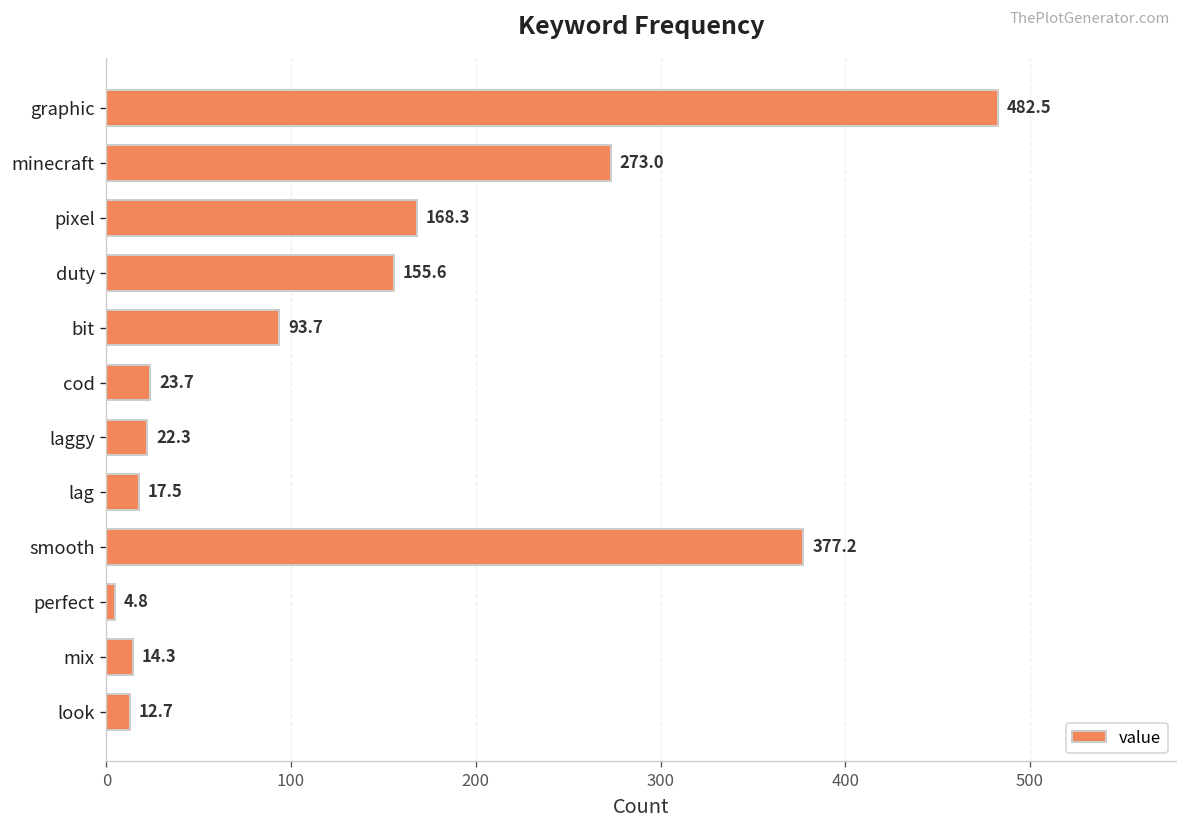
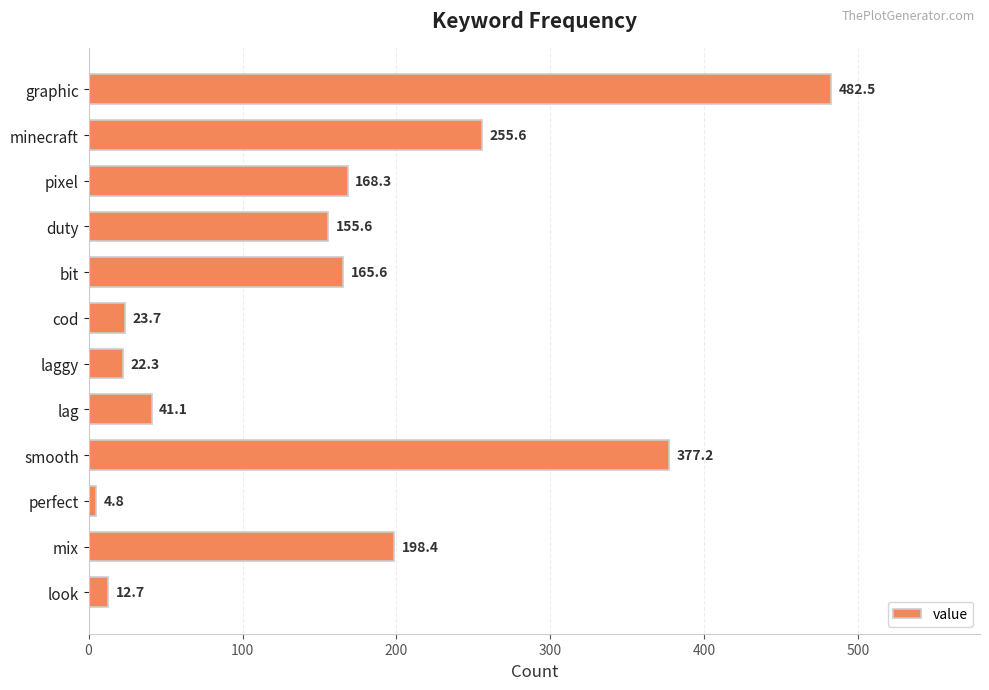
minecraft: 273.0 -> 255.6
bit: 93.7 -> 165.6
lag: 17.5 -> 41.1
mix: 14.3 -> 198.4
